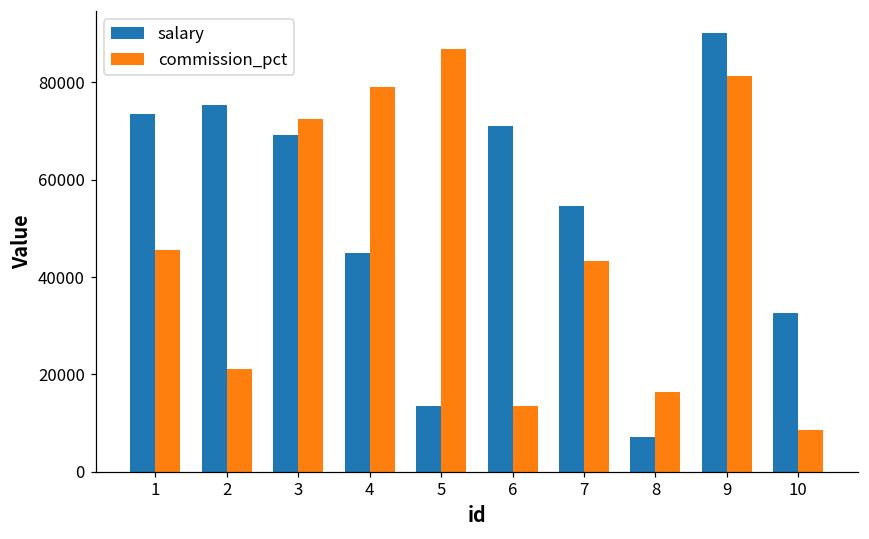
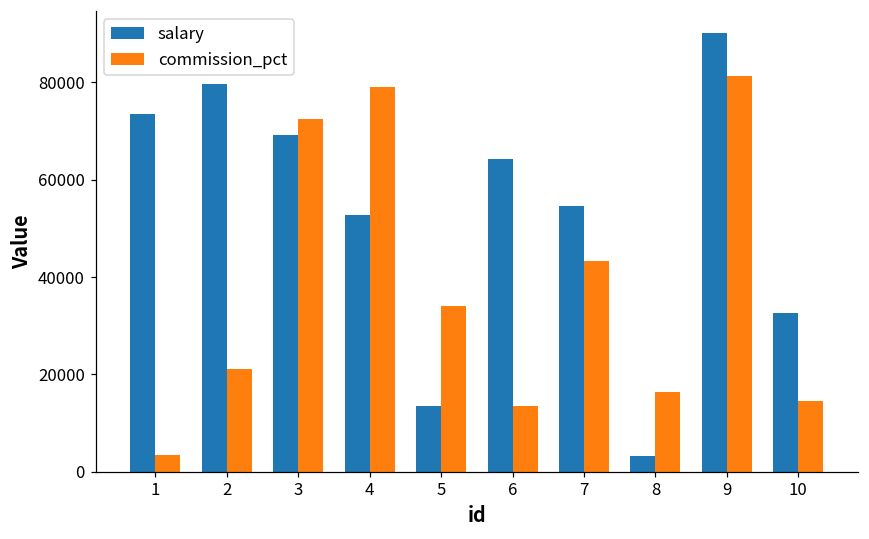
commission_pct, 1: 45000 -> 3000
salary, 2: 75000 -> 80000
salary, 4: 45000 -> 53000
commission_pct, 5: 87000 -> 34000
salary, 6: 71000 -> 64000
salary, 8: 7000 -> 3000
commission_pct, 10: 9000 -> 15000
